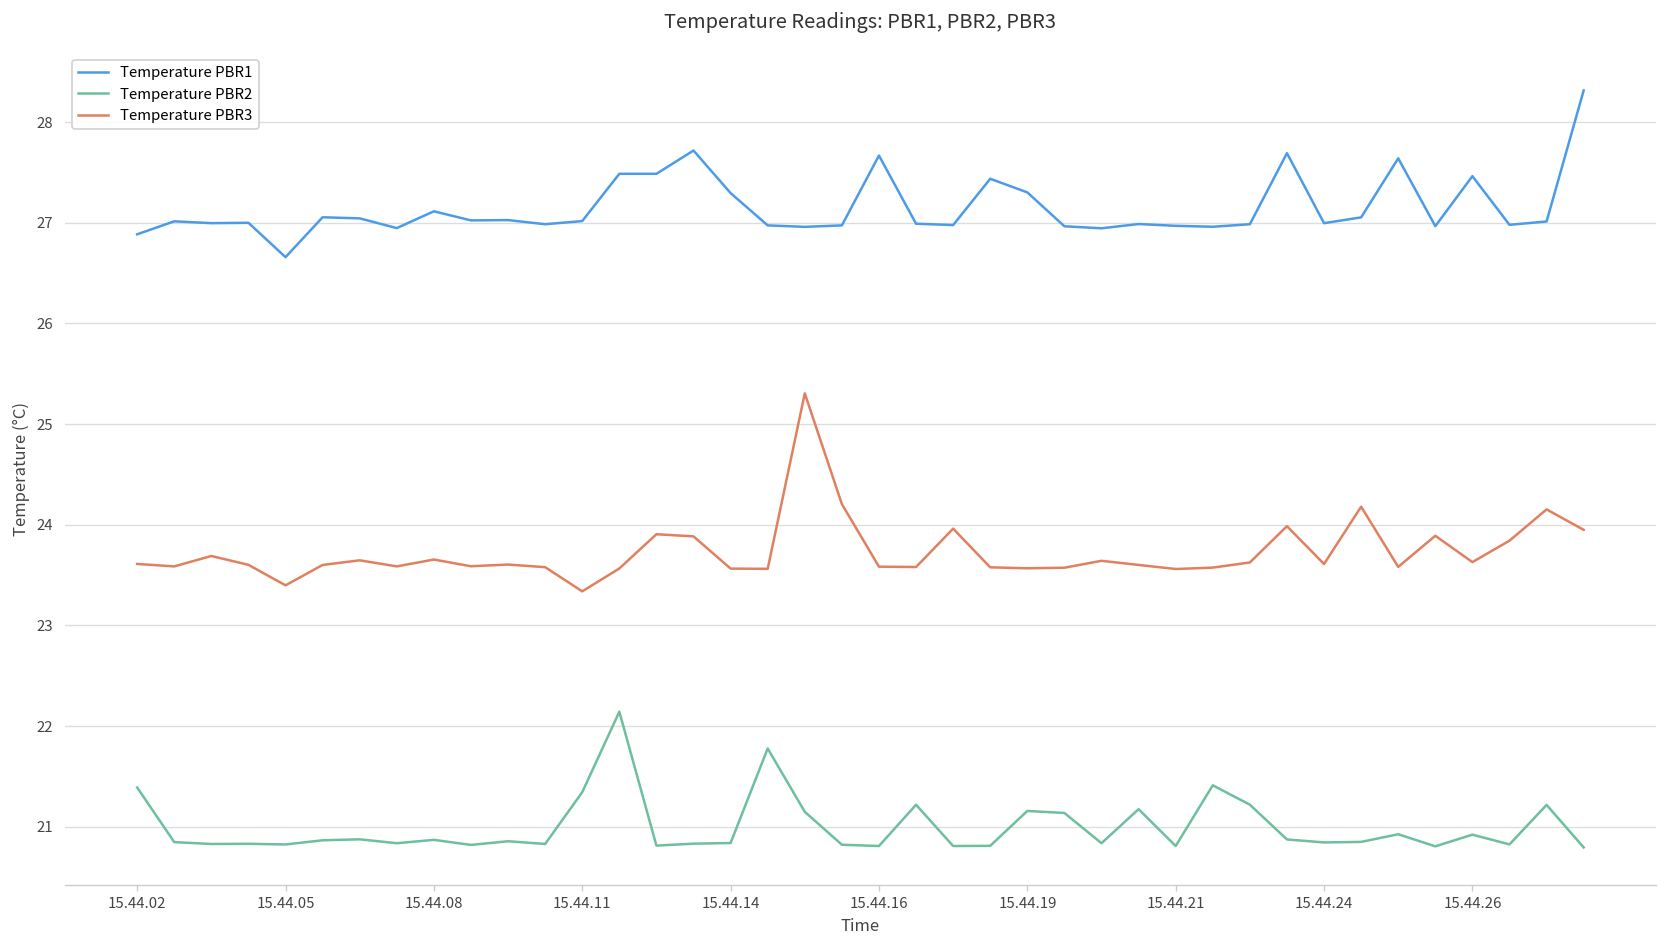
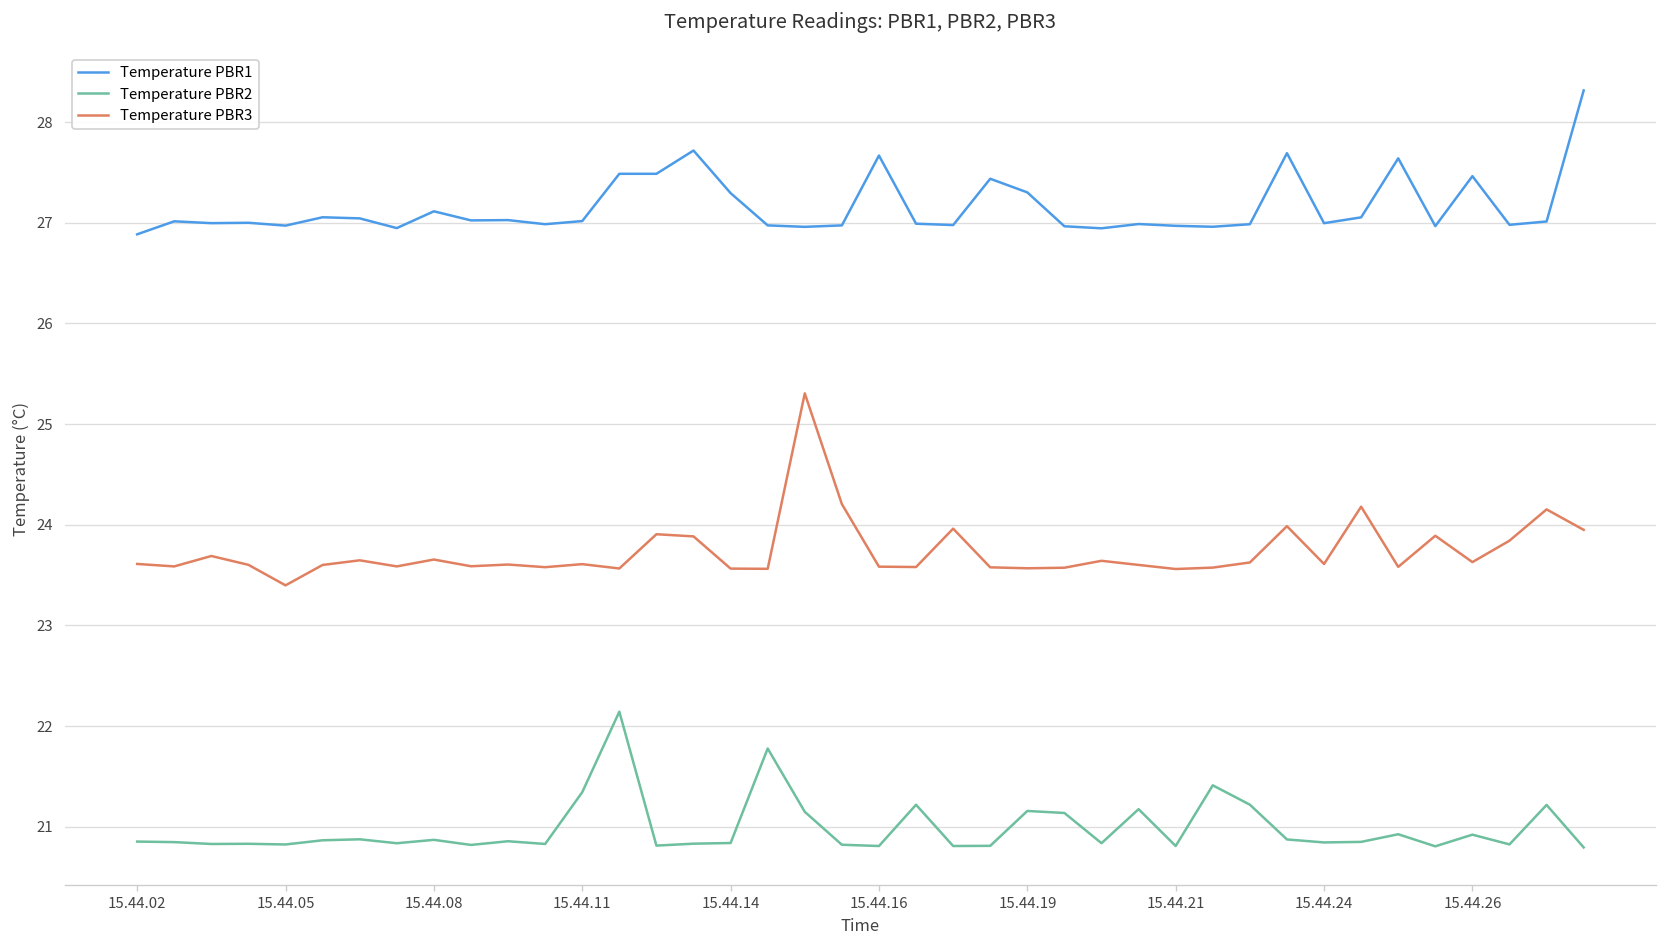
Temperature PBR2, 15.44.02: 21.4 -> 20.9
Temperature PBR1, 15.44.05: 26.7 -> 27.0
Temperature PBR3, 15.44.11: 23.3 -> 23.6
